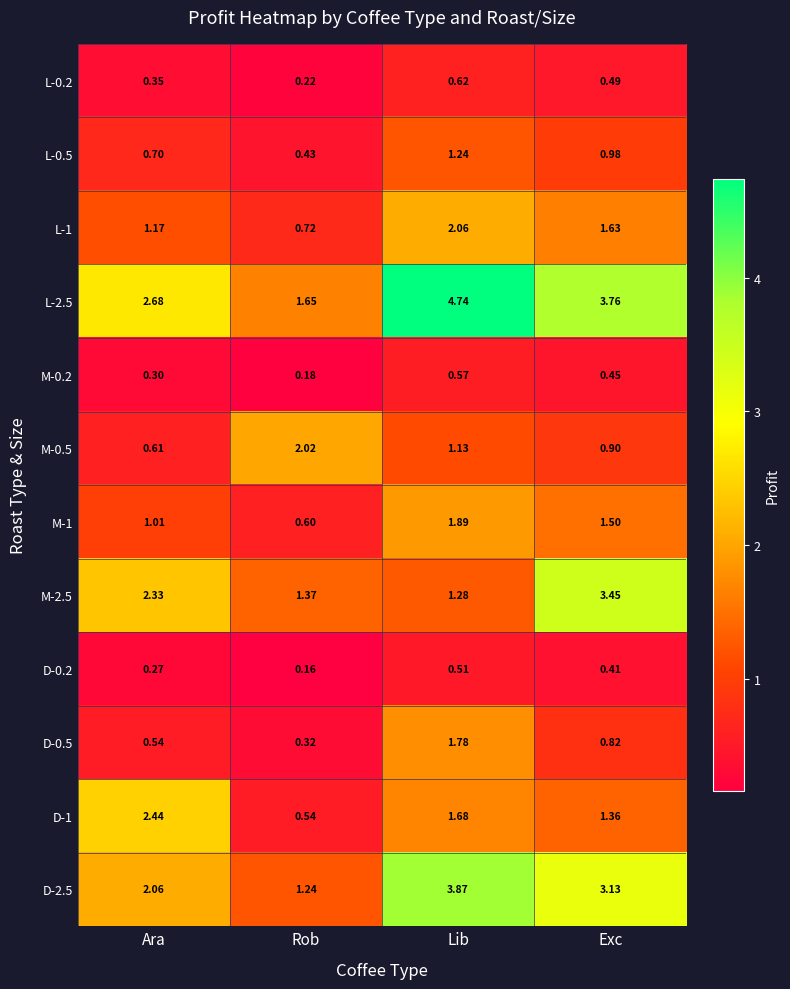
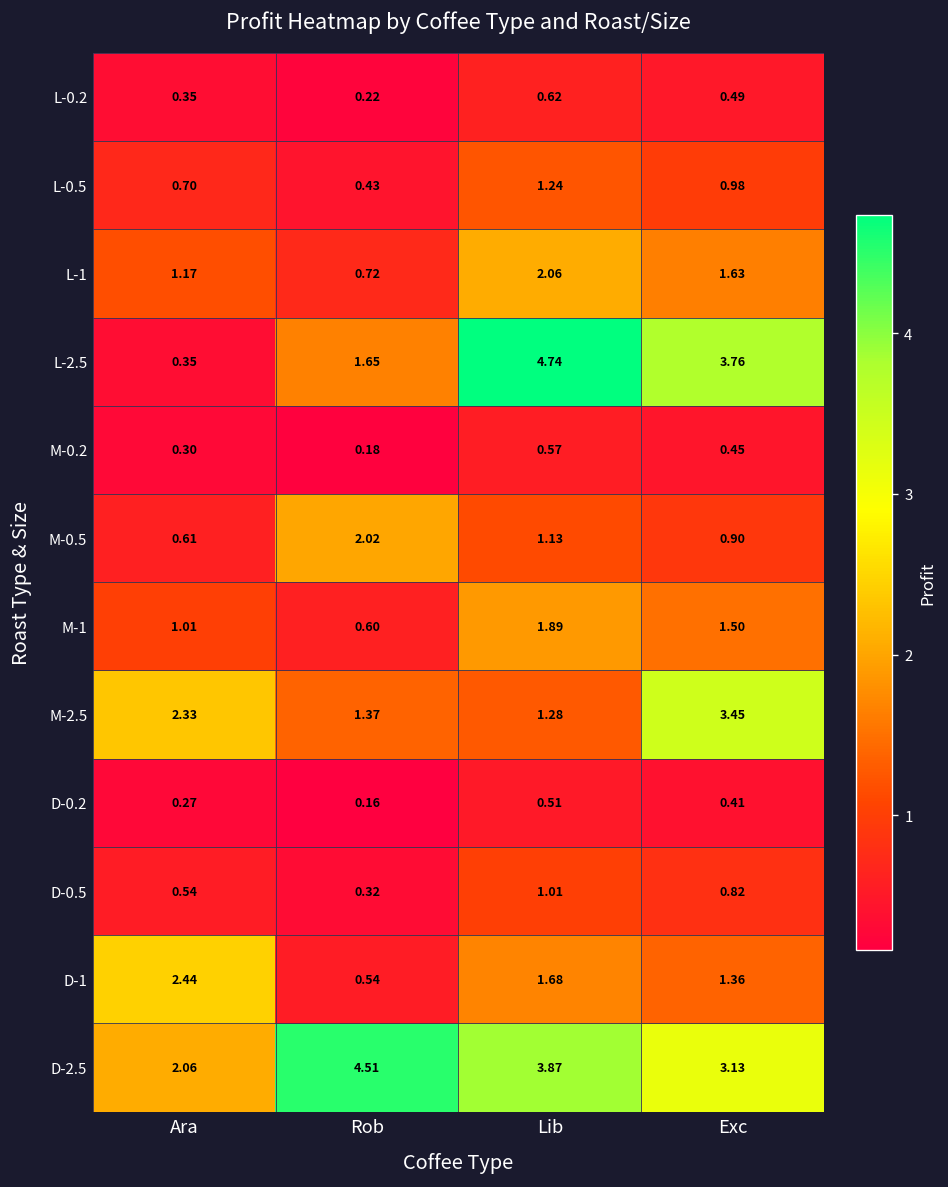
L-2.5, Ara: 2.68 -> 0.35
D-0.5, Lib: 1.78 -> 1.01
D-2.5, Rob: 1.24 -> 4.51
